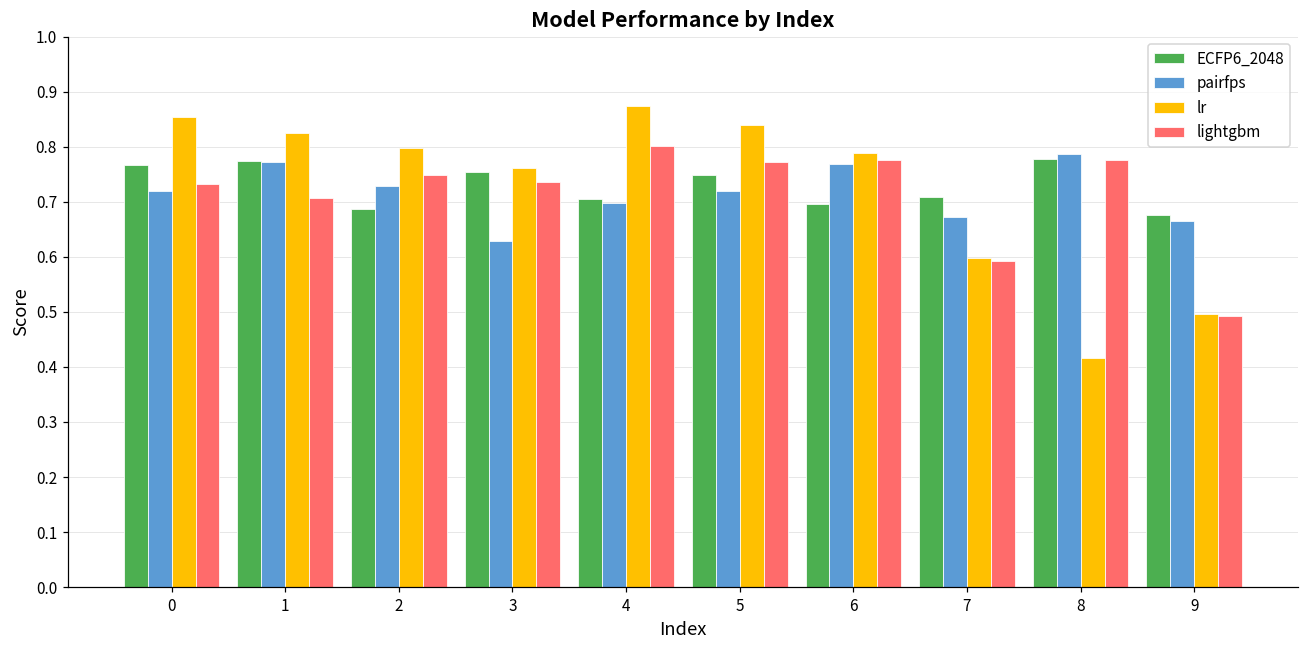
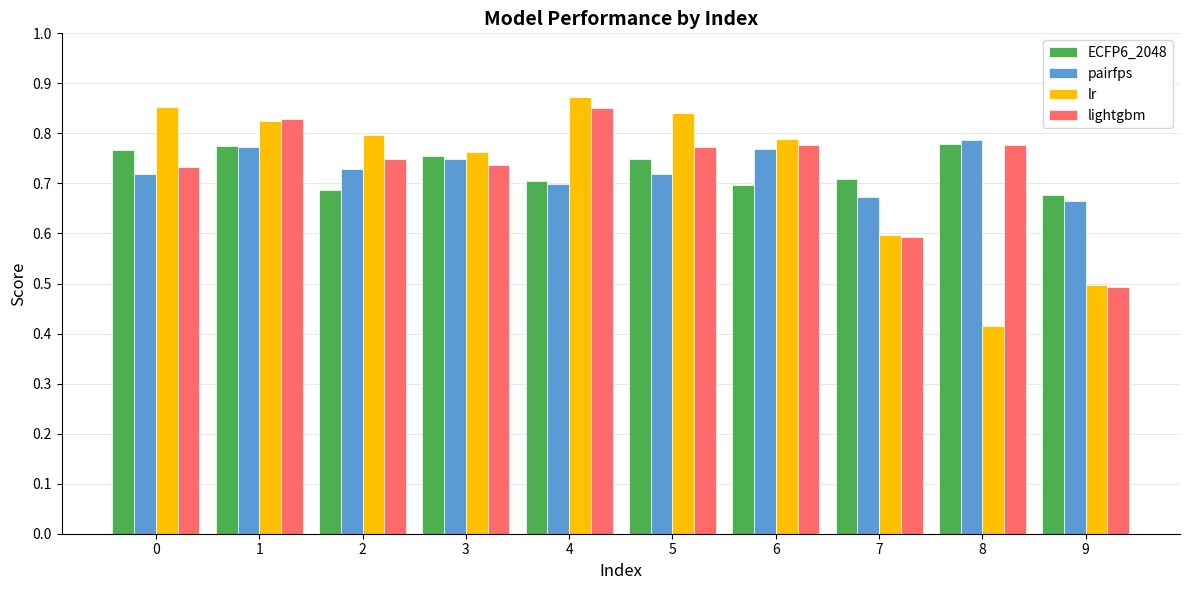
lightgbm, 1: 0.71 -> 0.83
pairfps, 3: 0.63 -> 0.75
lightgbm, 4: 0.80 -> 0.85
